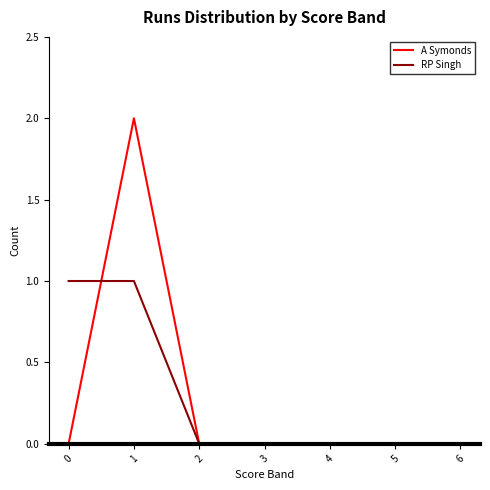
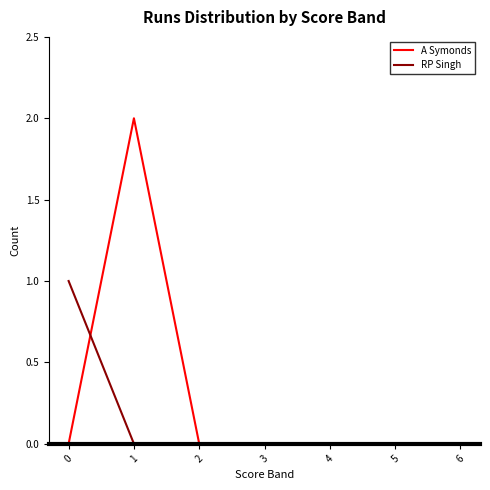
RP Singh, 1: 1 -> 0
